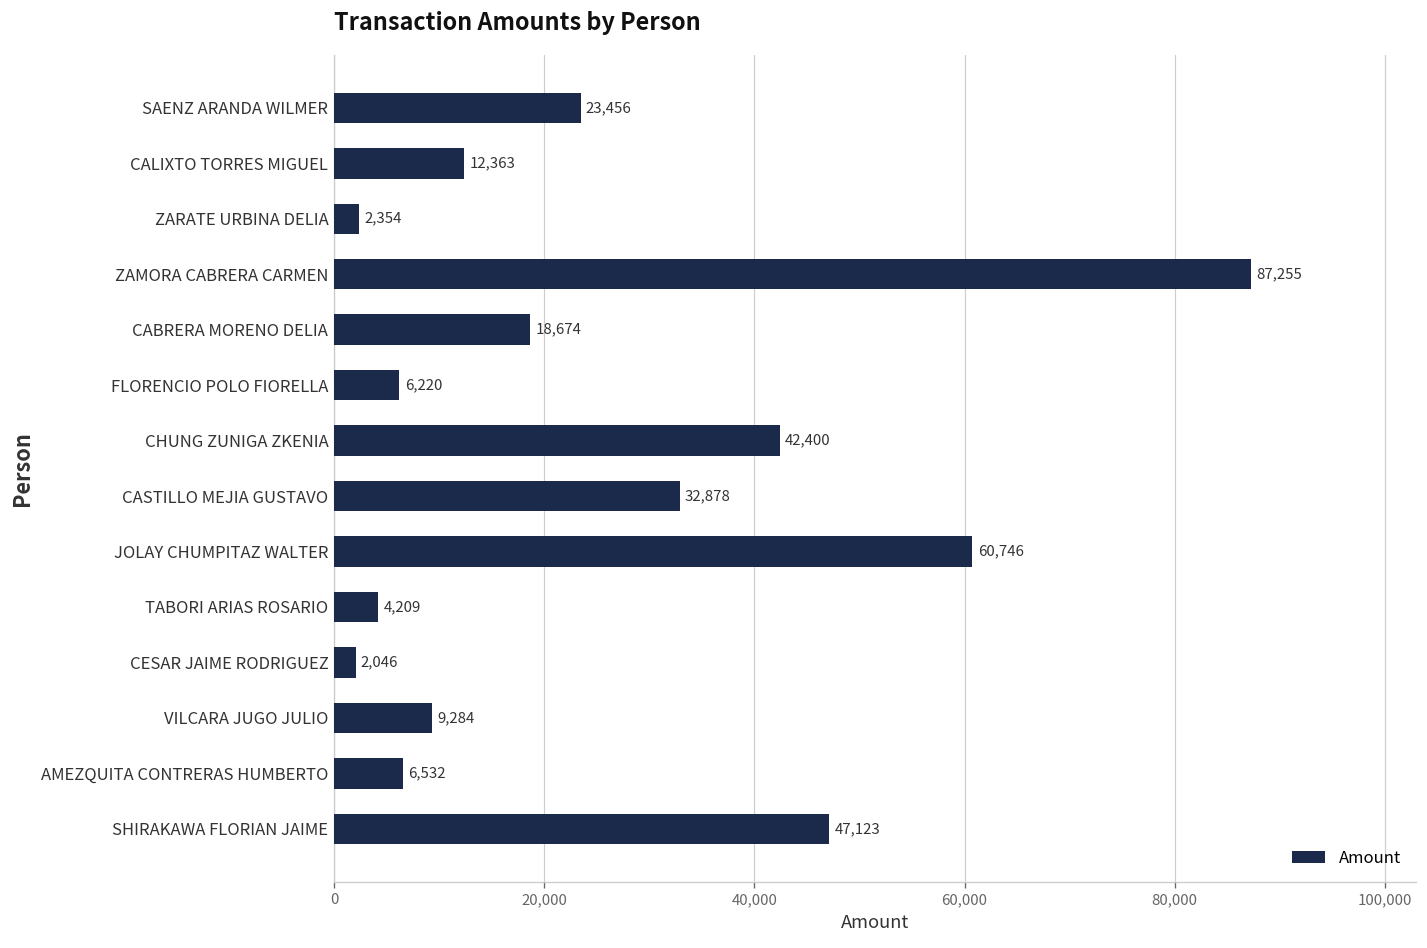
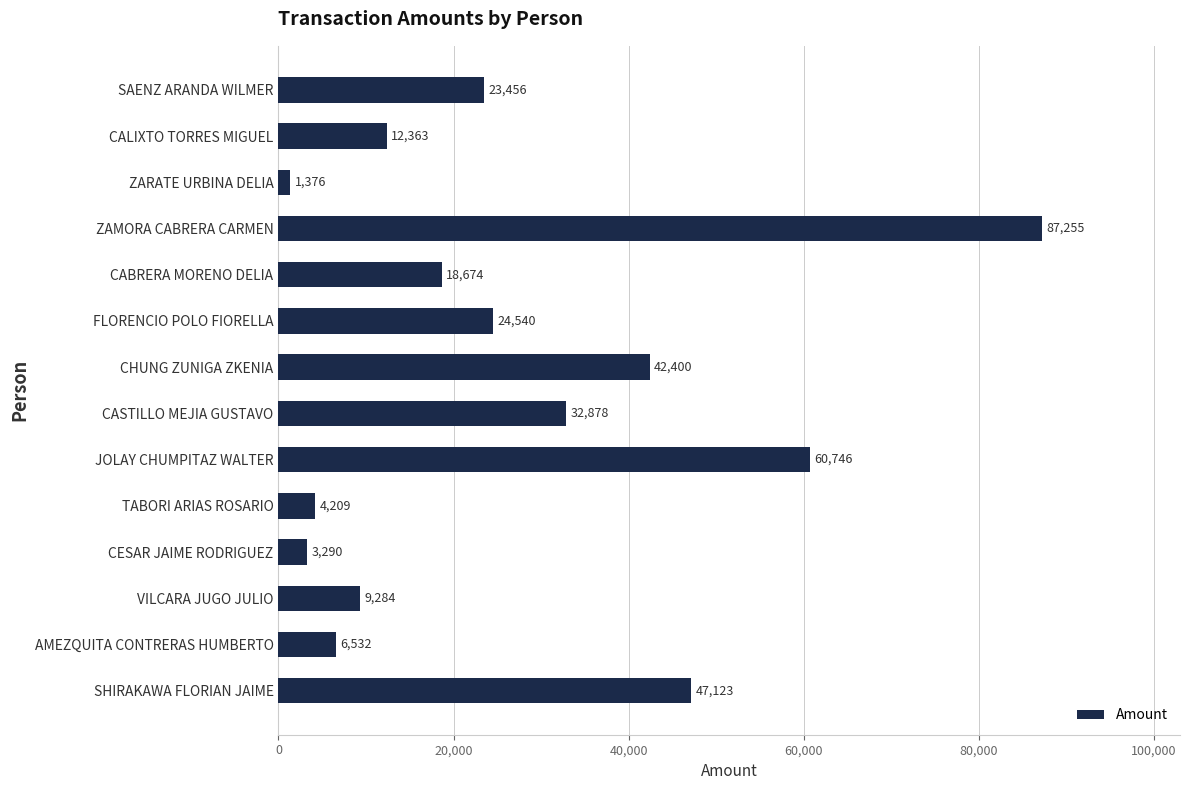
ZARATE URBINA DELIA: 2,354 -> 1,376
FLORENCIO POLO FIORELLA: 6,220 -> 24,540
CESAR JAIME RODRIGUEZ: 2,046 -> 3,290
